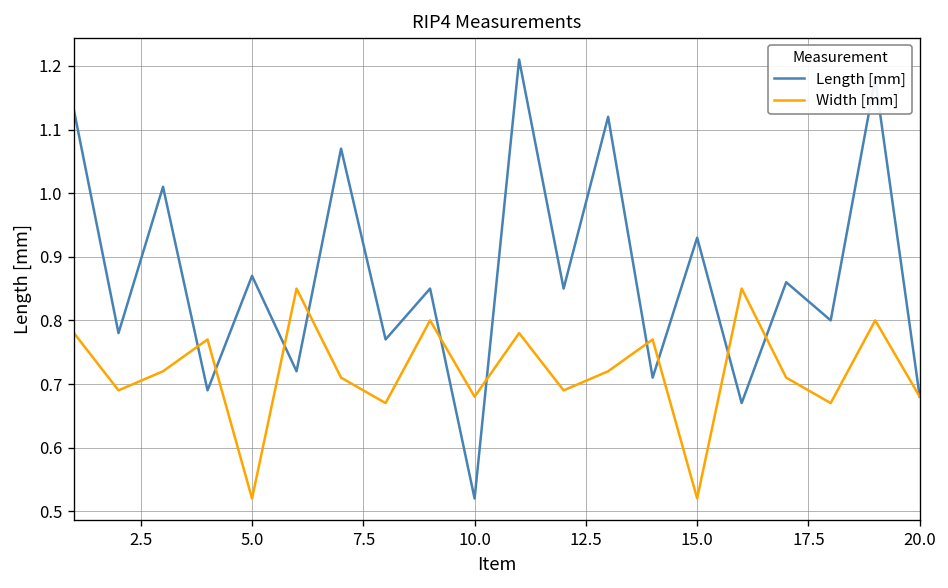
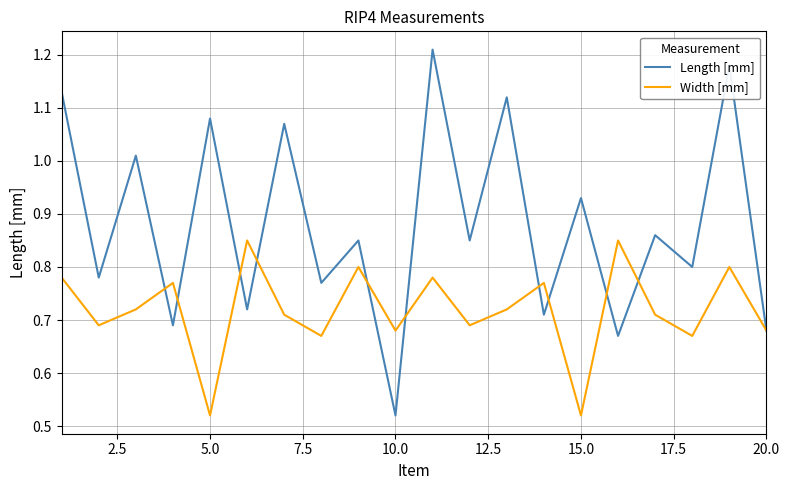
Length [mm], 5.0: 0.87 -> 1.08
